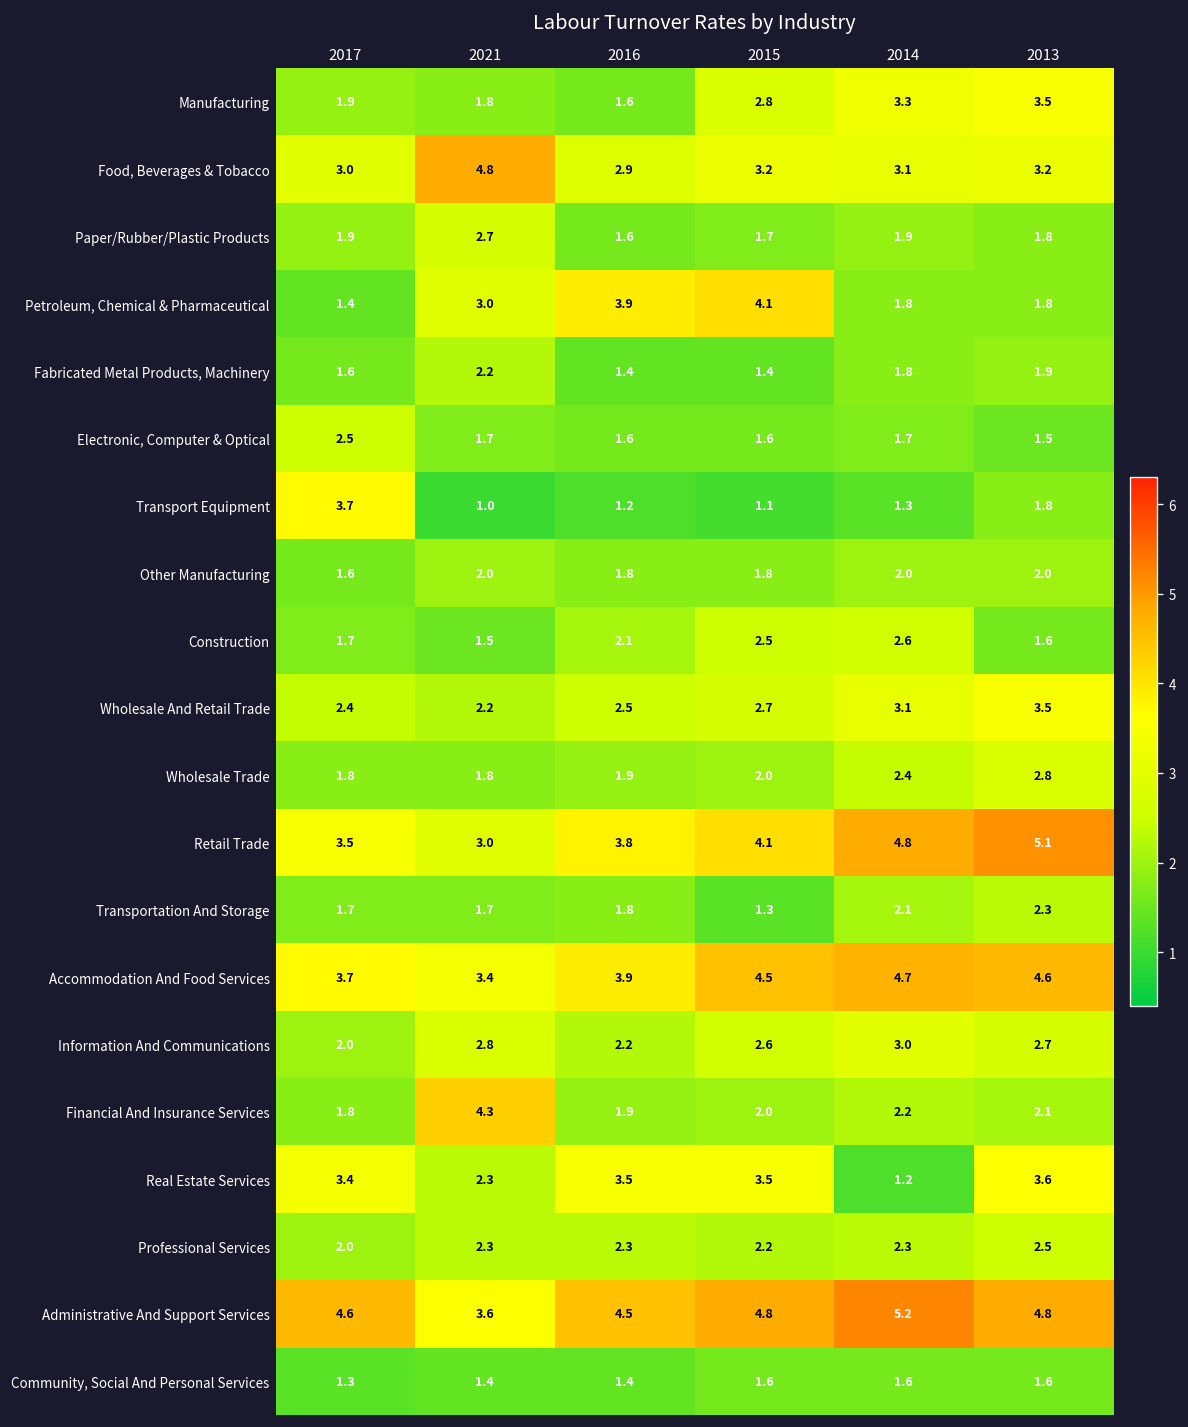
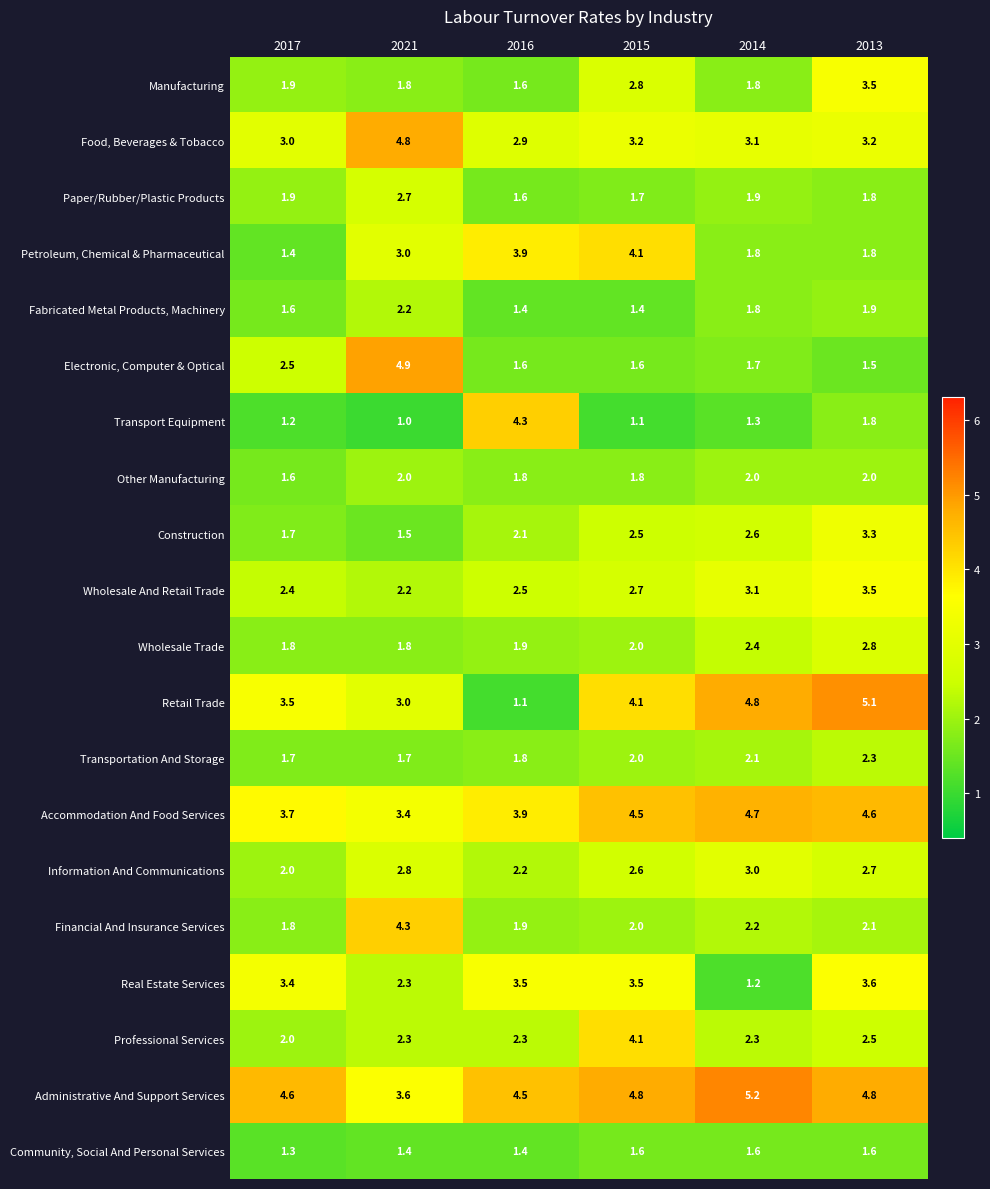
Manufacturing, 2014: 3.3 -> 1.8
Electronic, Computer & Optical, 2021: 1.7 -> 4.9
Transport Equipment, 2017: 3.7 -> 1.2
Transport Equipment, 2016: 1.2 -> 4.3
Construction, 2013: 1.6 -> 3.3
Retail Trade, 2016: 3.8 -> 1.1
Transportation And Storage, 2015: 1.3 -> 2.0
Professional Services, 2015: 2.2 -> 4.1
